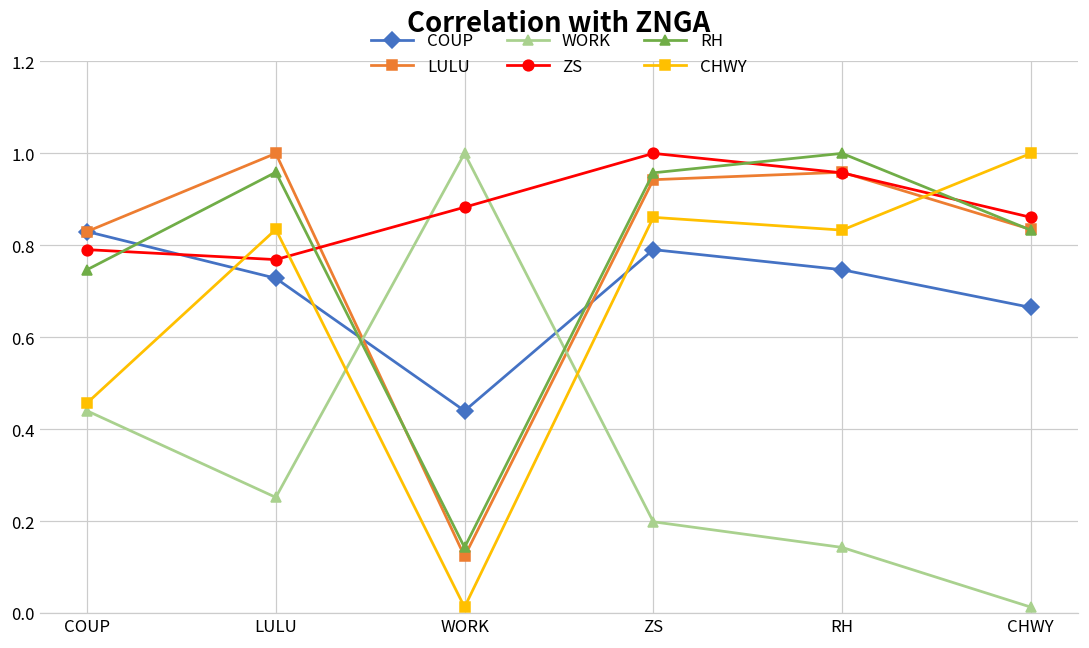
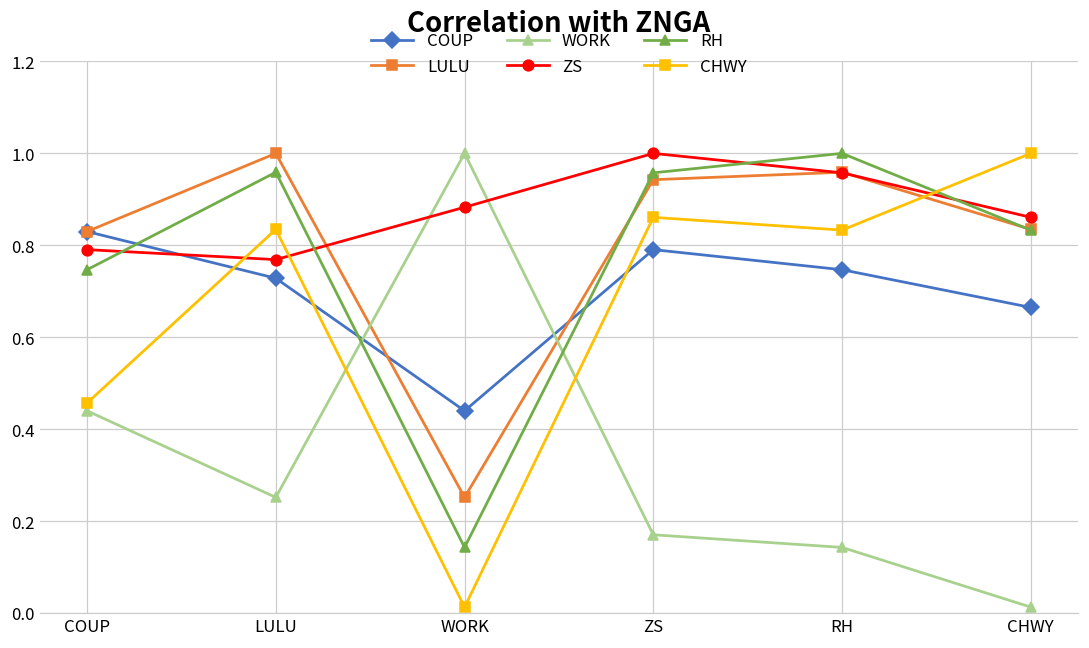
LULU, WORK: 0.12 -> 0.25
WORK, ZS: 0.20 -> 0.17
